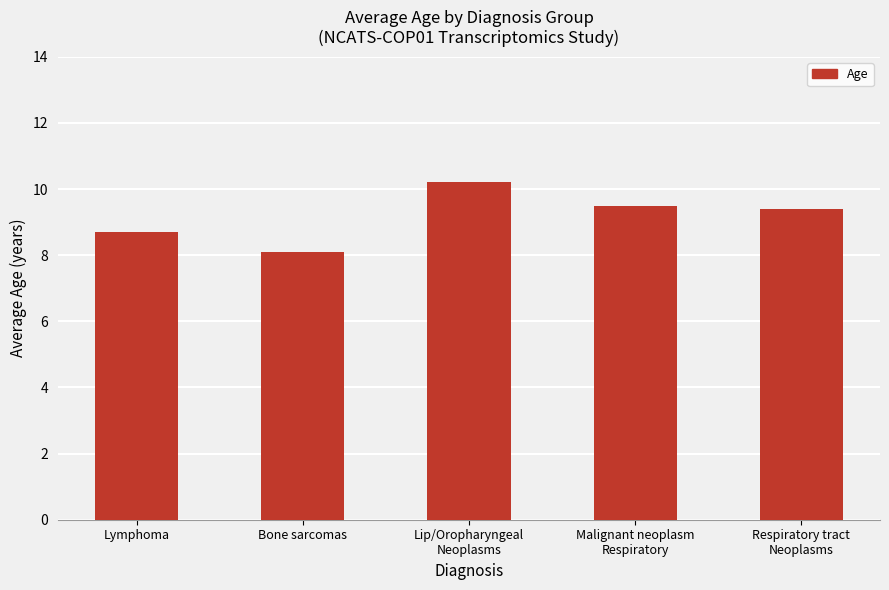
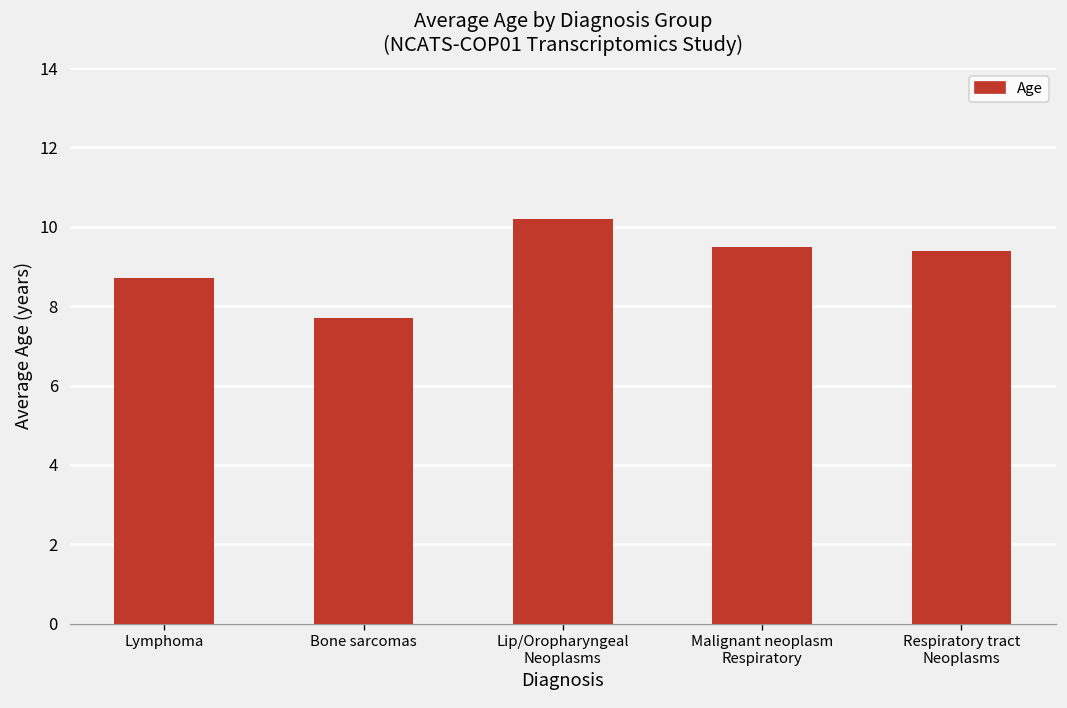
Bone sarcomas: 8.1 -> 7.7
